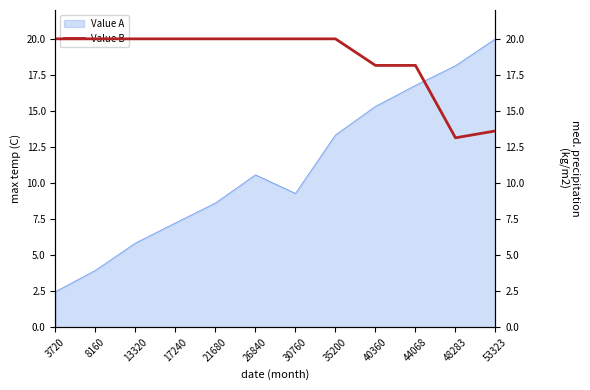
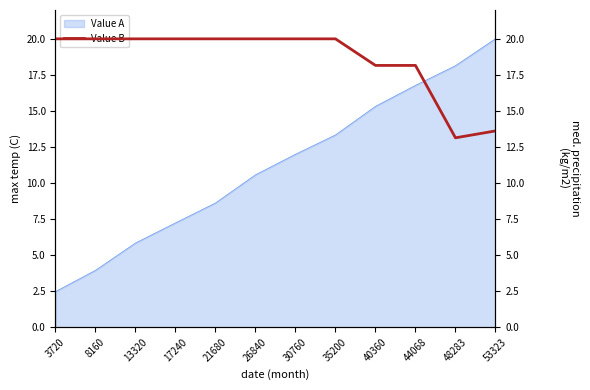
Value A, 30760: 9.3 -> 12.0
